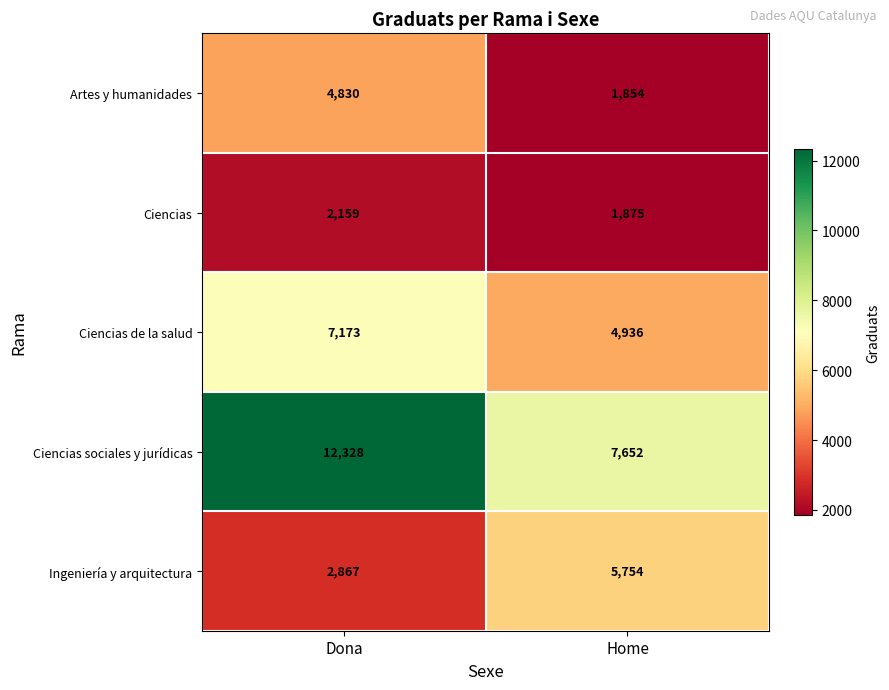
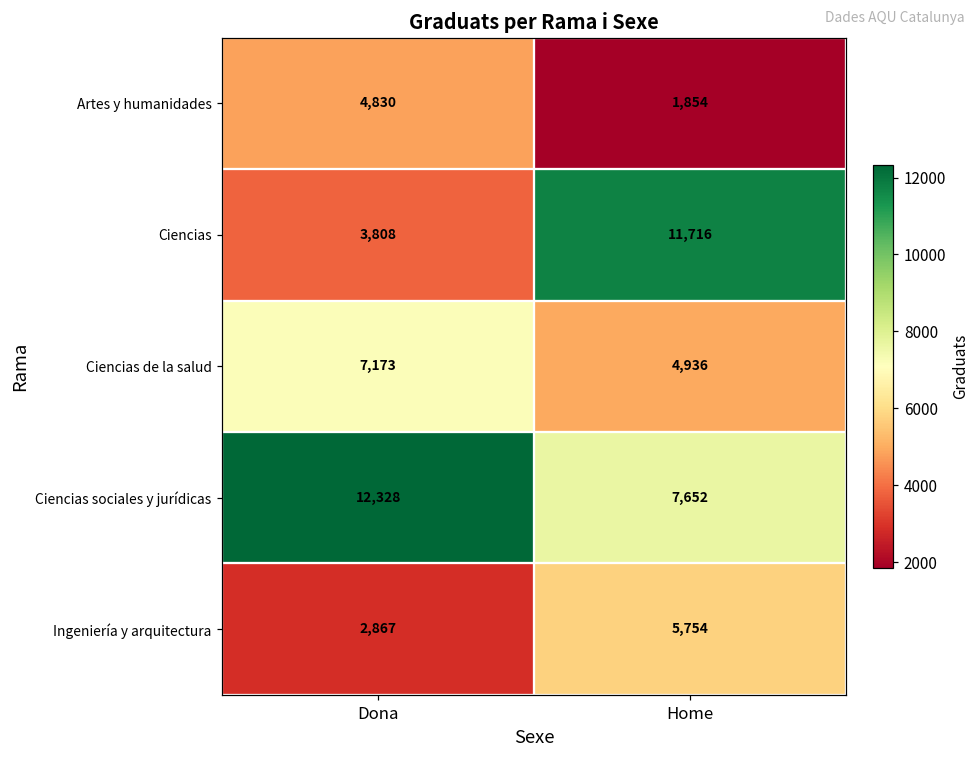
Ciencias, Dona: 2,159 -> 3,808
Ciencias, Home: 1,875 -> 11,716
